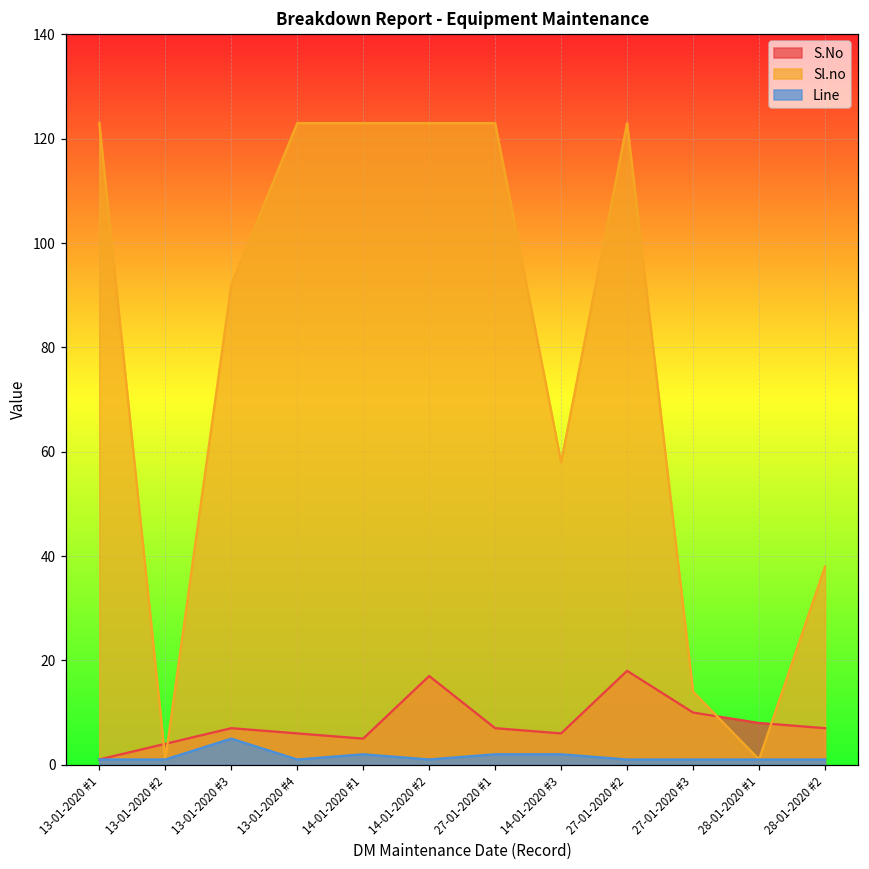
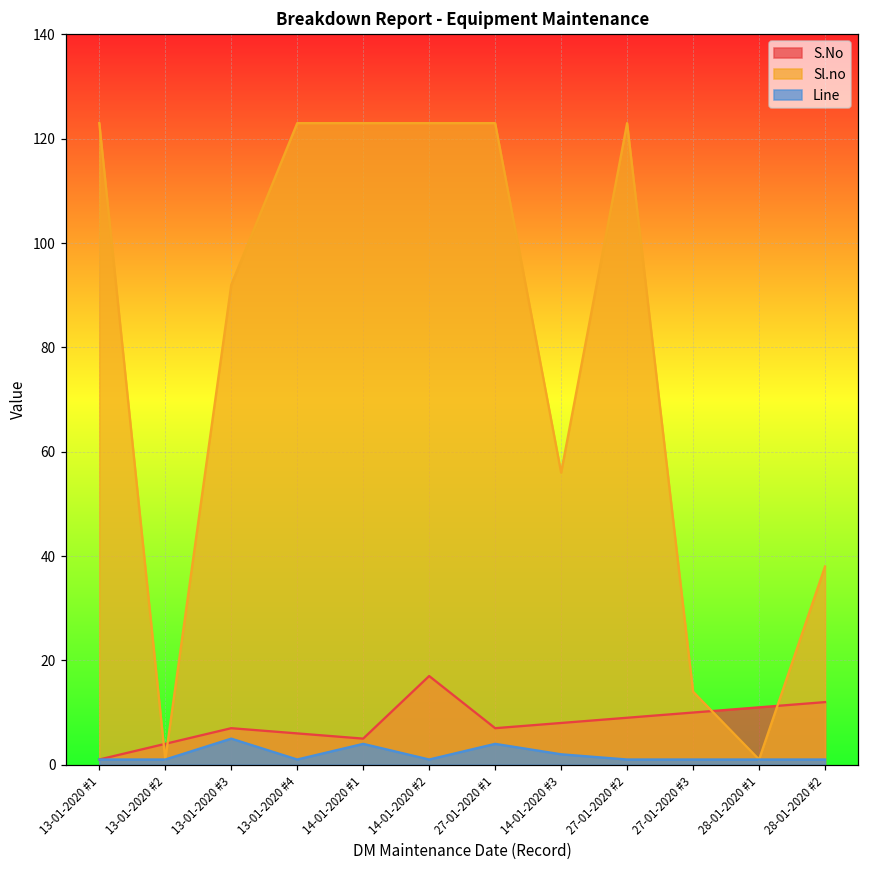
Line, 14-01-2020 #1: 2 -> 4
Line, 27-01-2020 #1: 2 -> 4
S.No, 14-01-2020 #3: 6 -> 8
Sl.no, 14-01-2020 #3: 58 -> 56
S.No, 27-01-2020 #2: 18 -> 9
S.No, 28-01-2020 #1: 8 -> 11
S.No, 28-01-2020 #2: 7 -> 12
